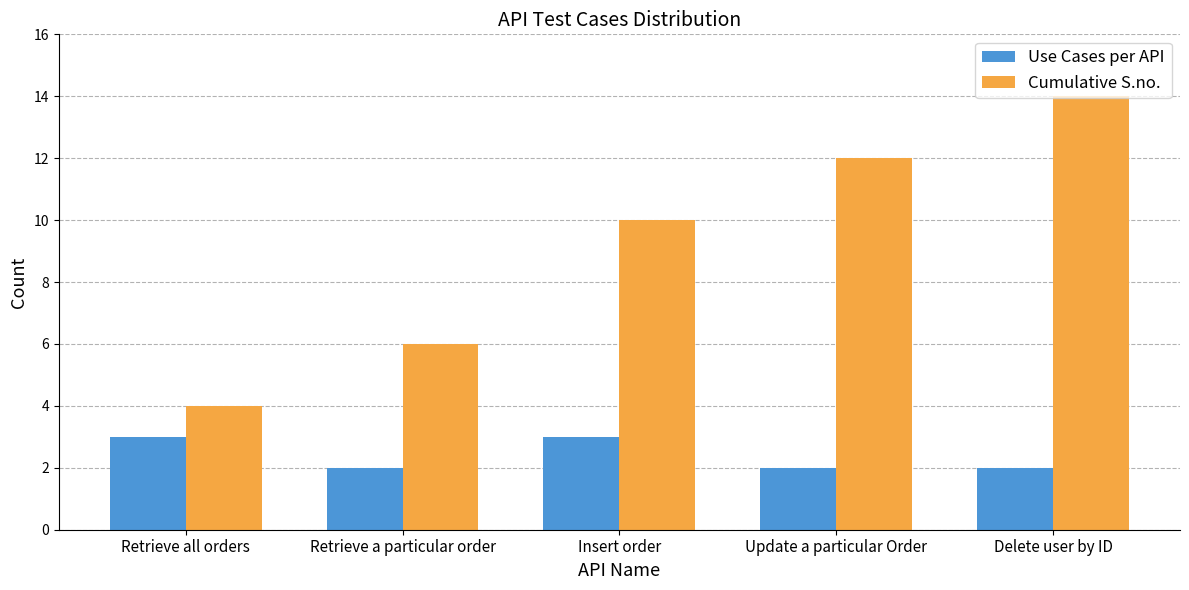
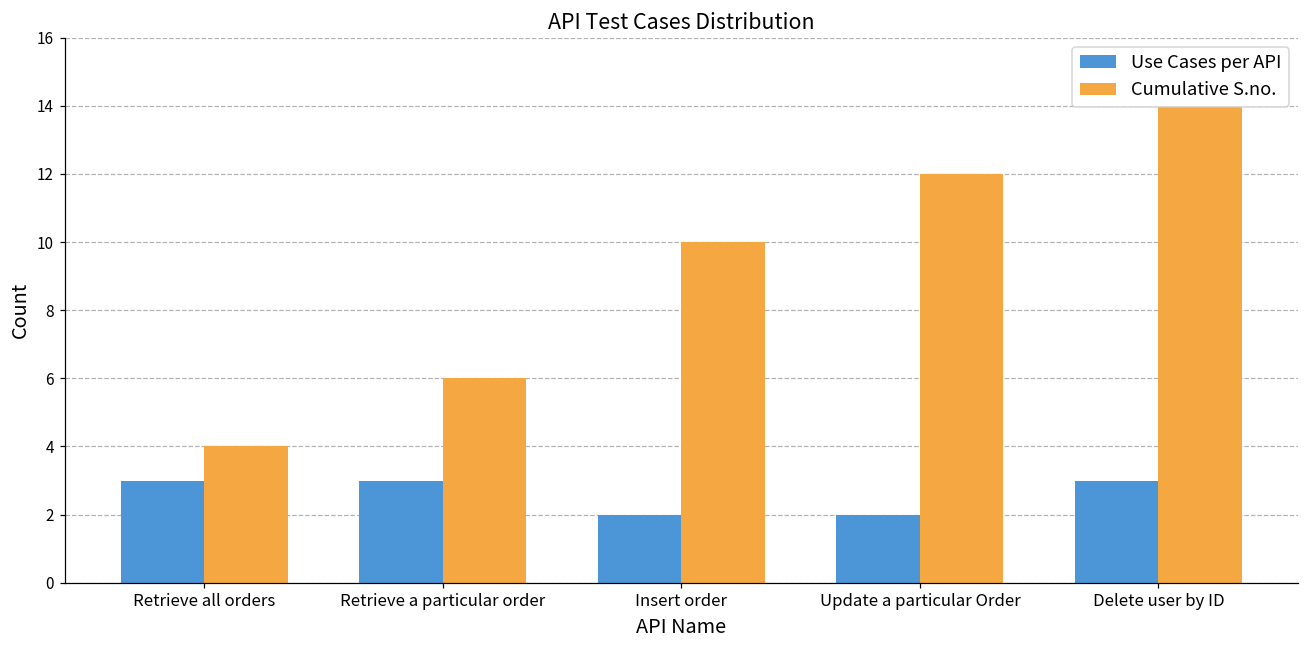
Use Cases per API, Retrieve a particular order: 2 -> 3
Use Cases per API, Insert order: 3 -> 2
Use Cases per API, Delete user by ID: 2 -> 3
